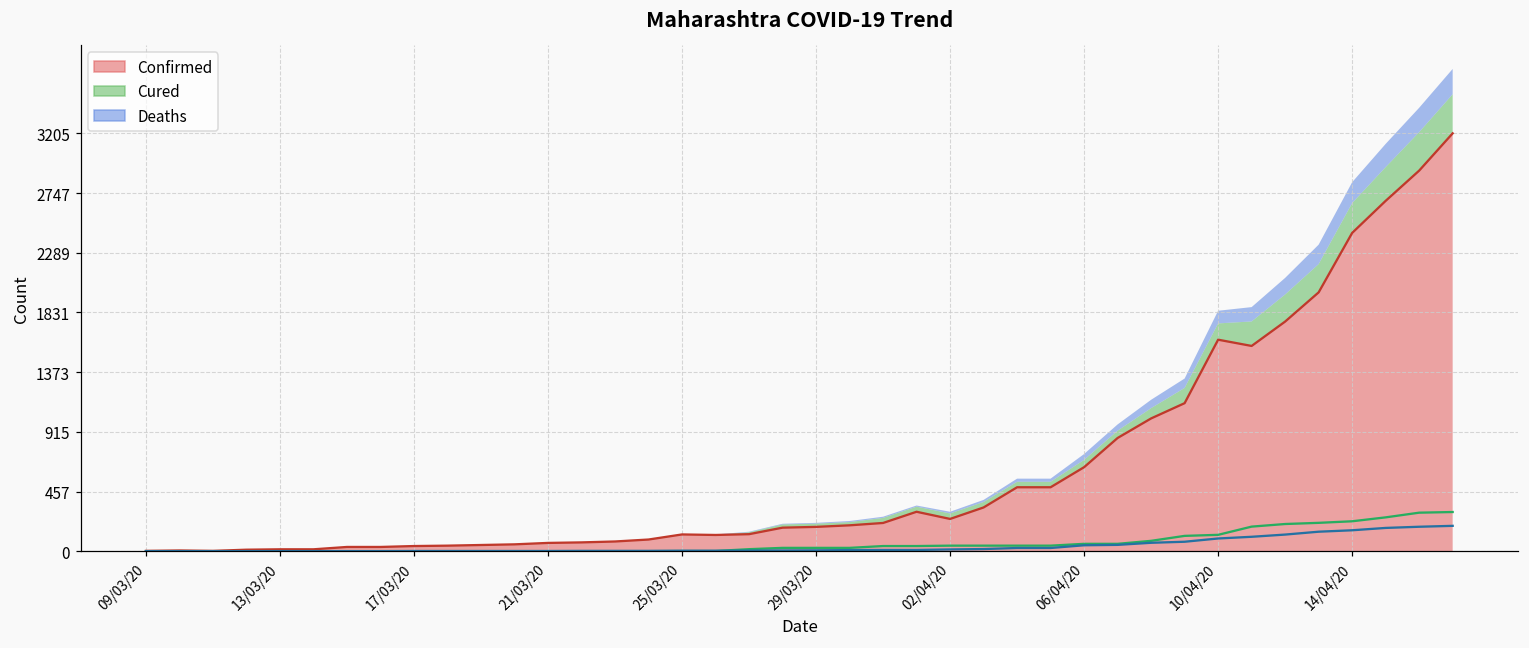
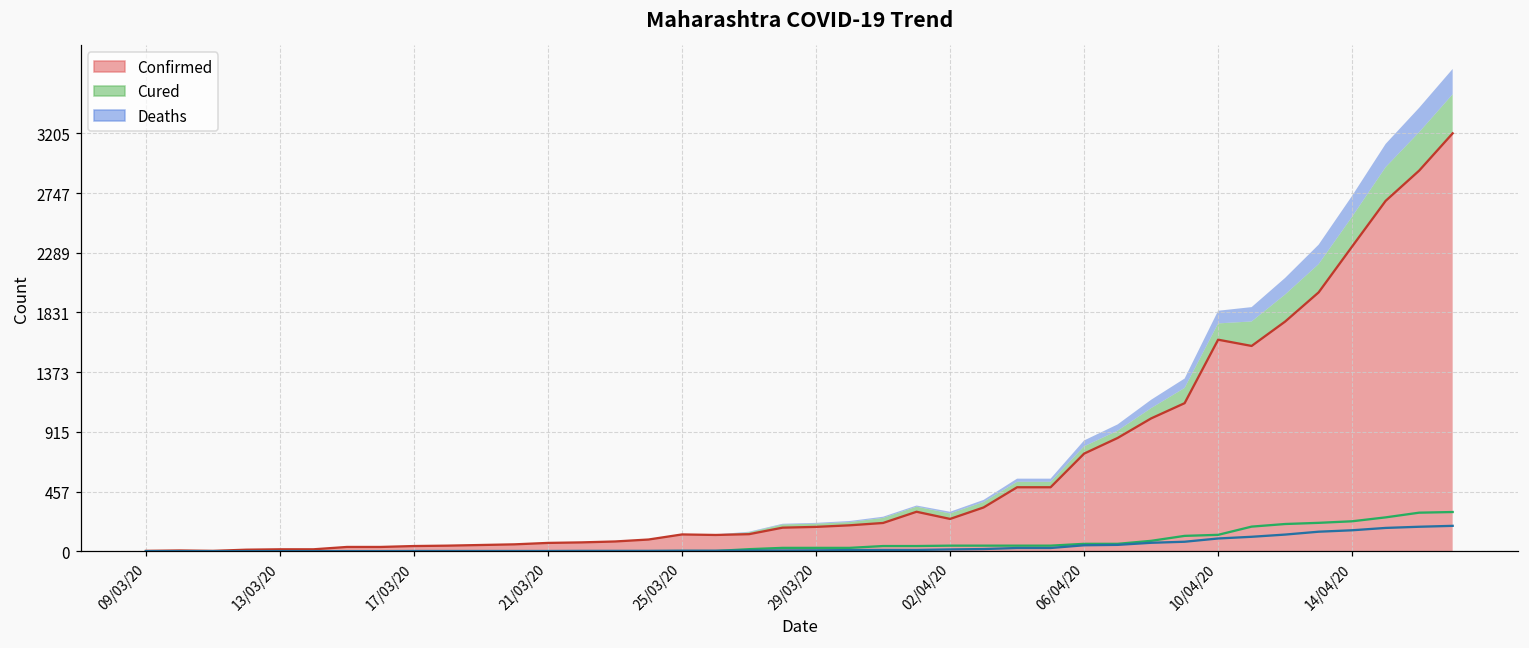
Confirmed, 06/04/20: 640 -> 750
Confirmed, 14/04/20: 2440 -> 2340
